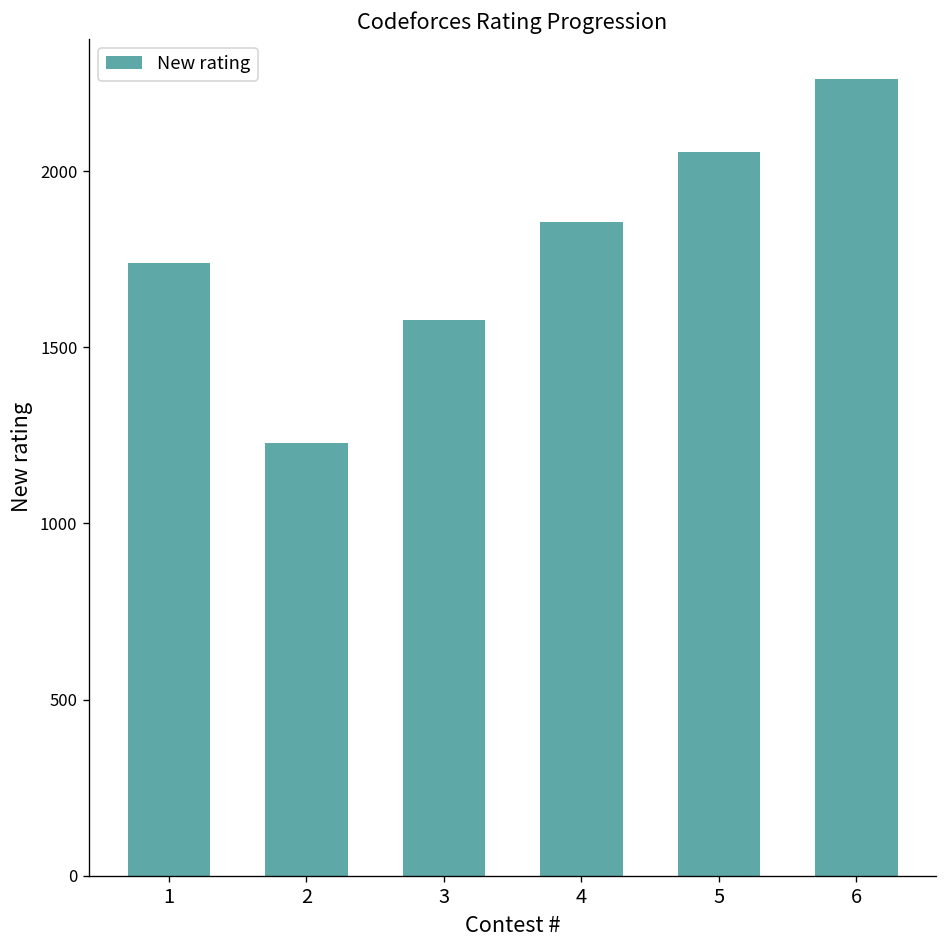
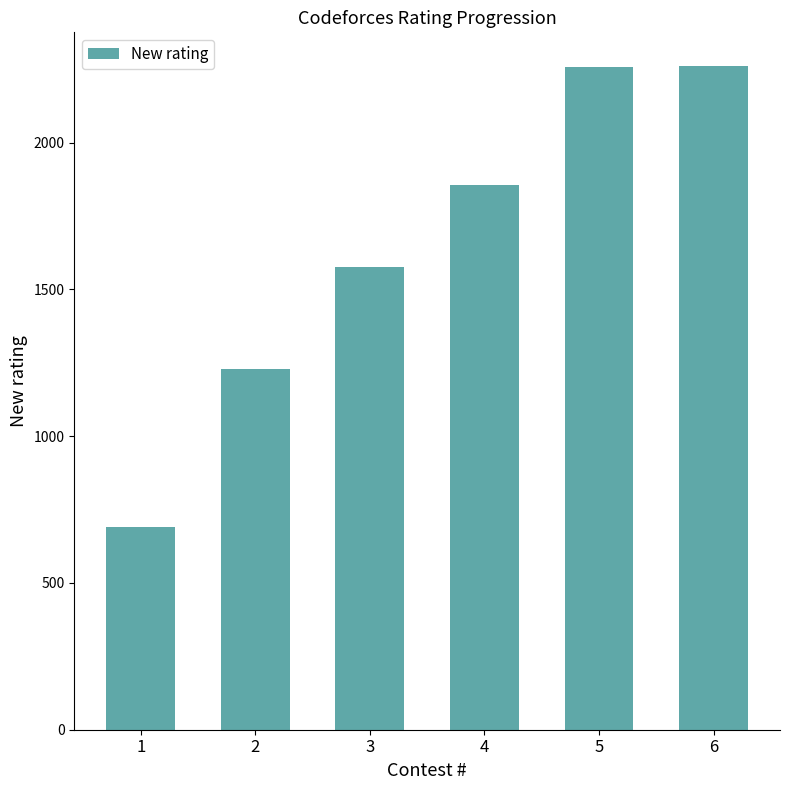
1: 1740 -> 690
5: 2050 -> 2260
